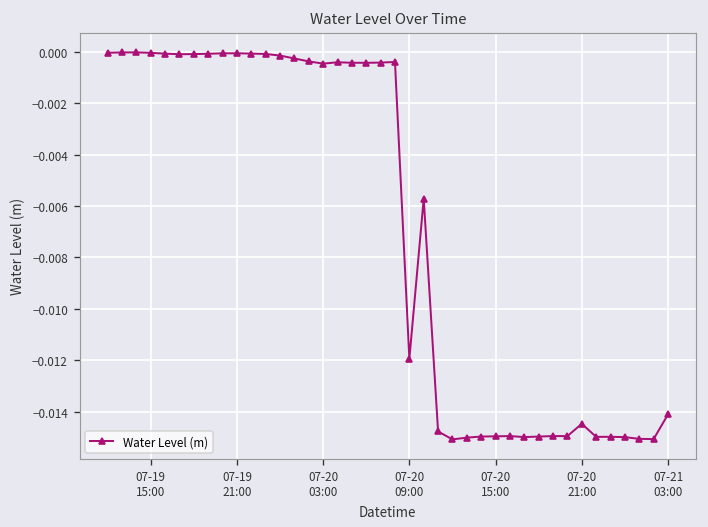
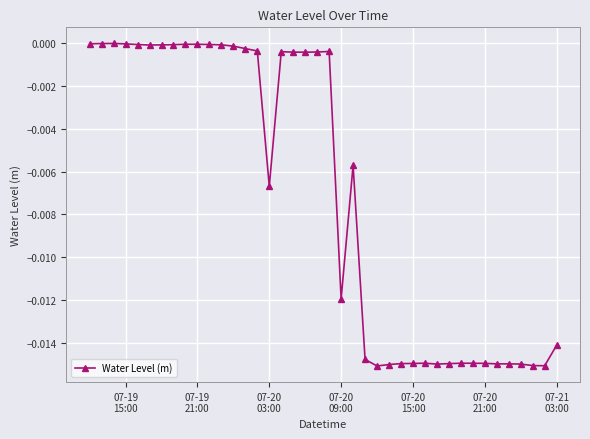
07-20 03:00: -0.0005 -> -0.0067
07-20 21:00: -0.0145 -> -0.0150
